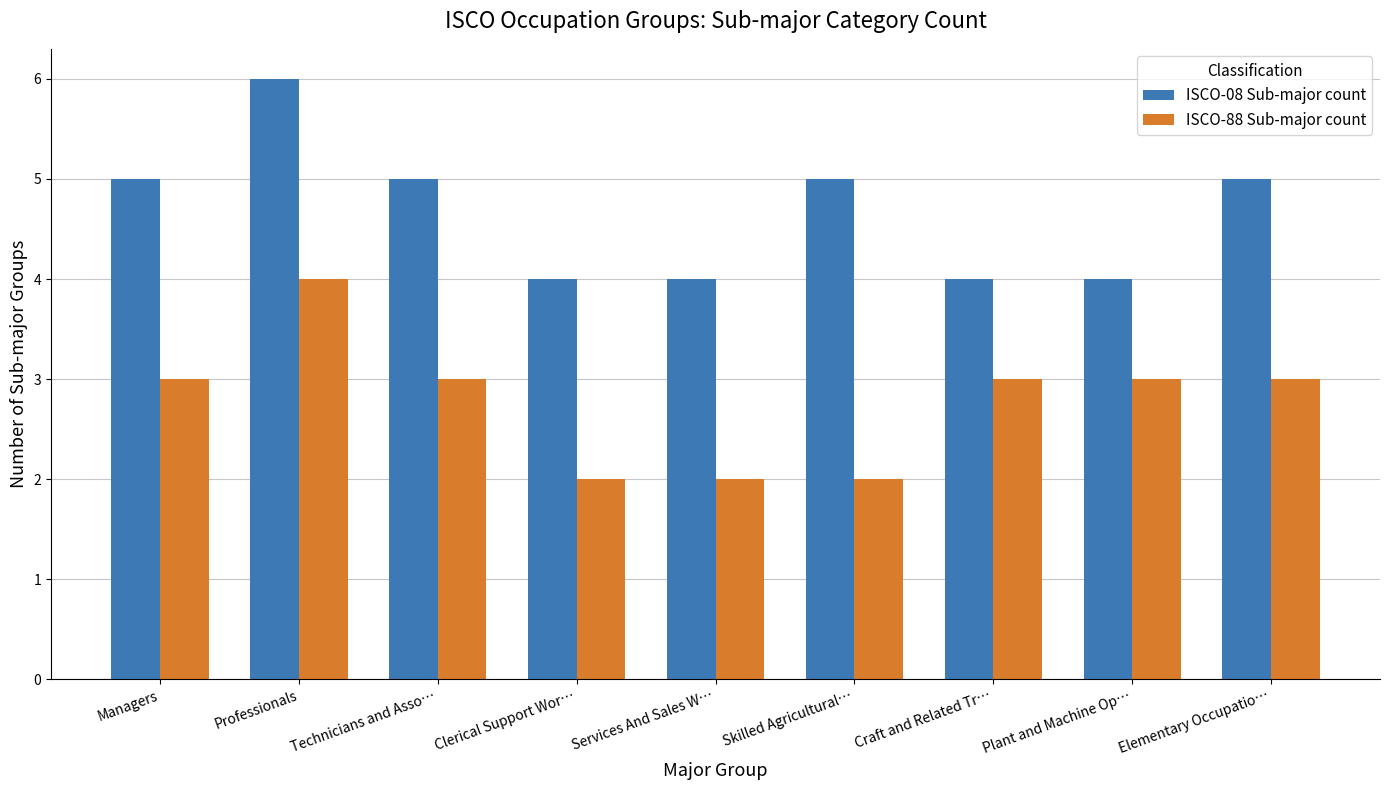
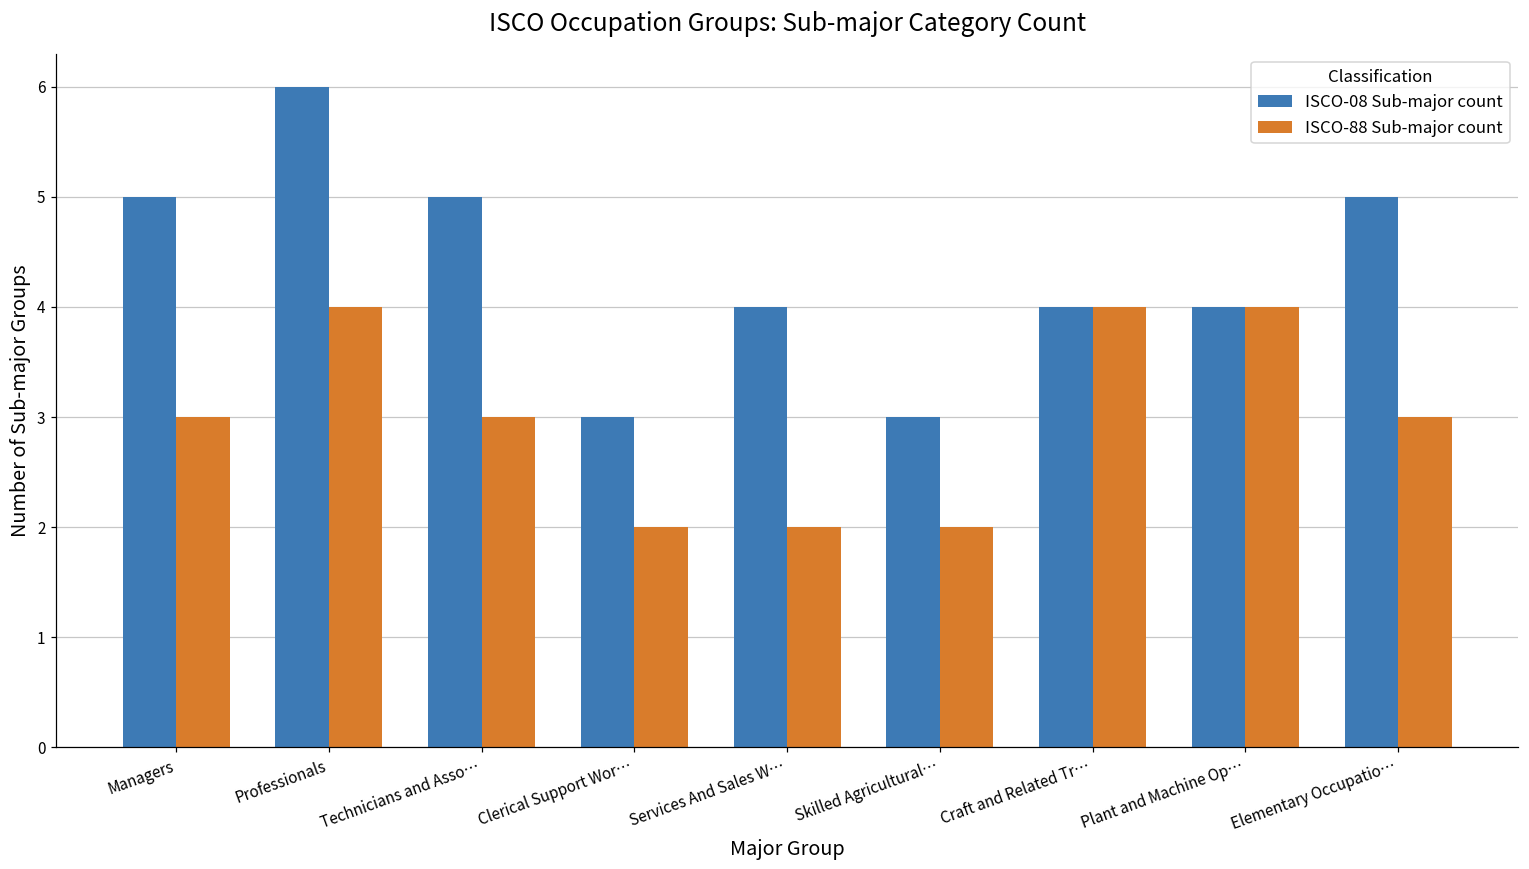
ISCO-08 Sub-major count, Clerical Support Wor…: 4 -> 3
ISCO-08 Sub-major count, Skilled Agricultural…: 5 -> 3
ISCO-88 Sub-major count, Craft and Related Tr…: 3 -> 4
ISCO-88 Sub-major count, Plant and Machine Op…: 3 -> 4
